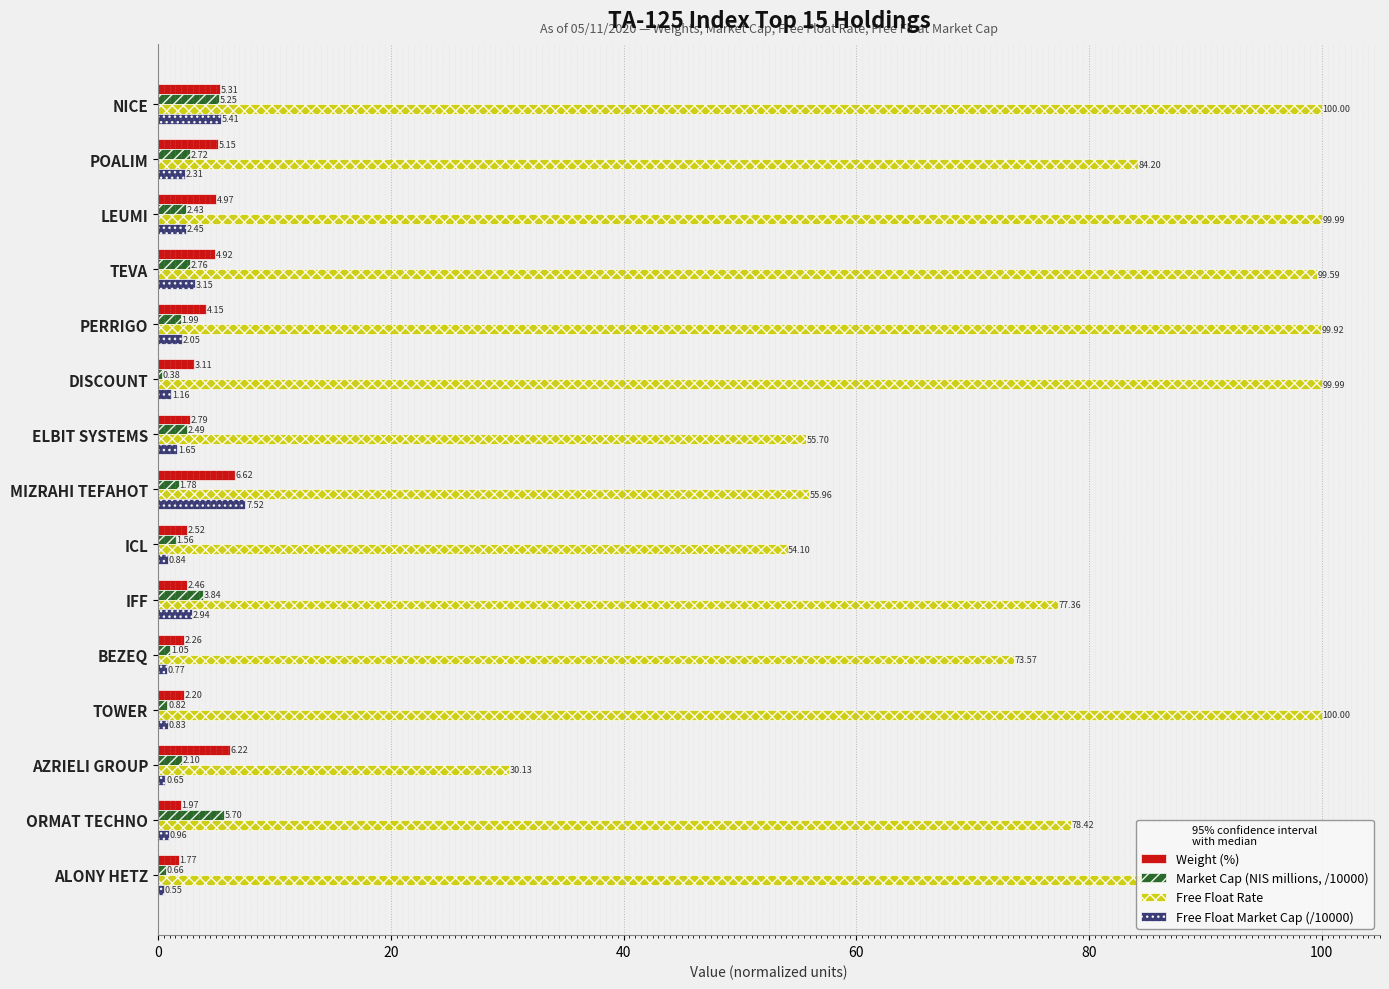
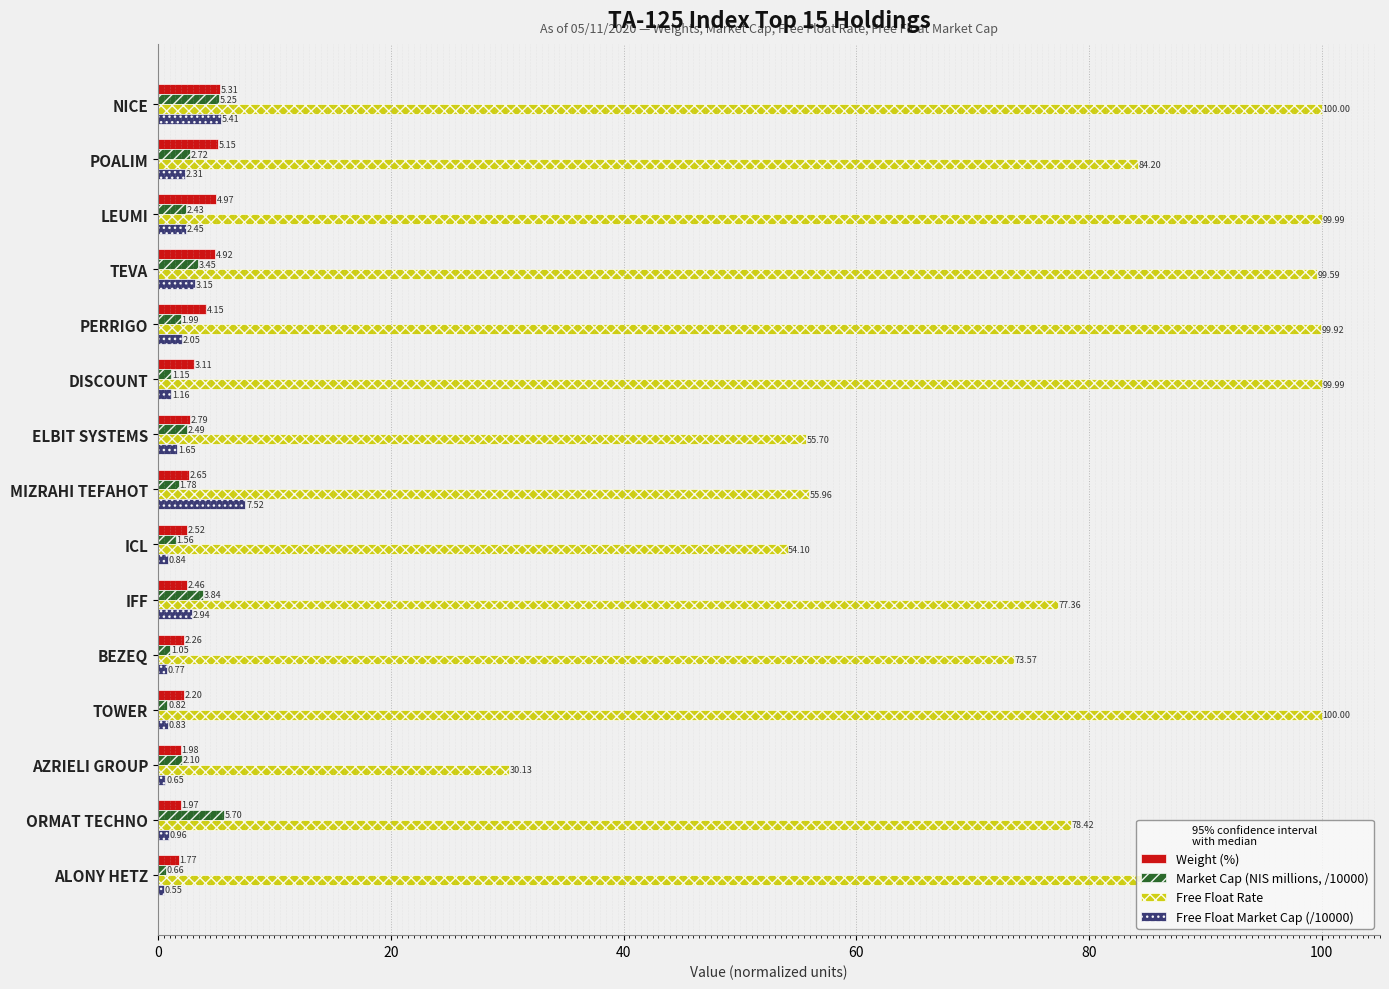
Market Cap (NIS millions, /10000), TEVA: 2.76 -> 3.45
Market Cap (NIS millions, /10000), DISCOUNT: 0.38 -> 1.15
Weight (%), MIZRAHI TEFAHOT: 6.62 -> 2.65
Weight (%), AZRIELI GROUP: 6.22 -> 1.98
